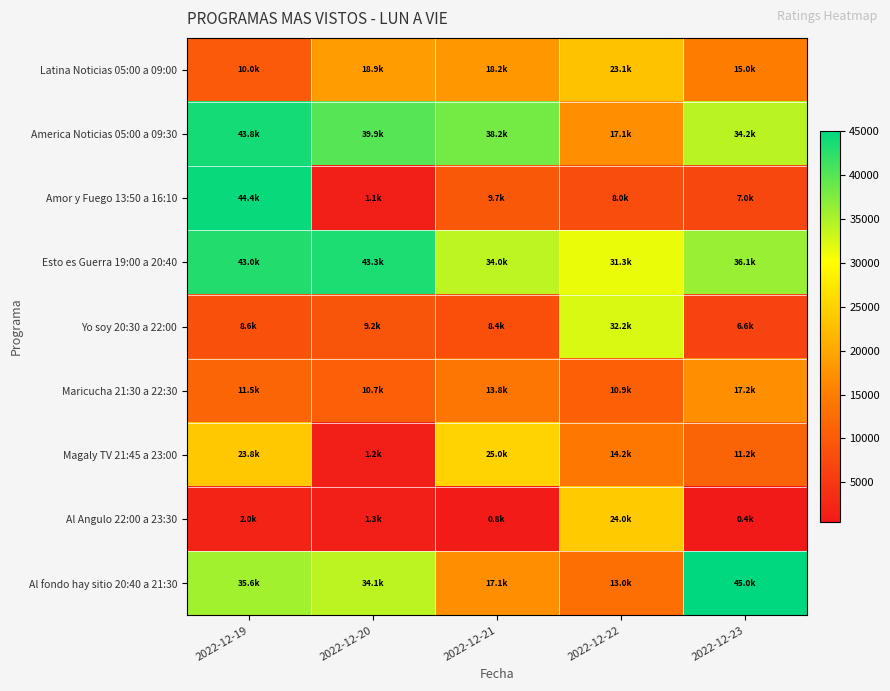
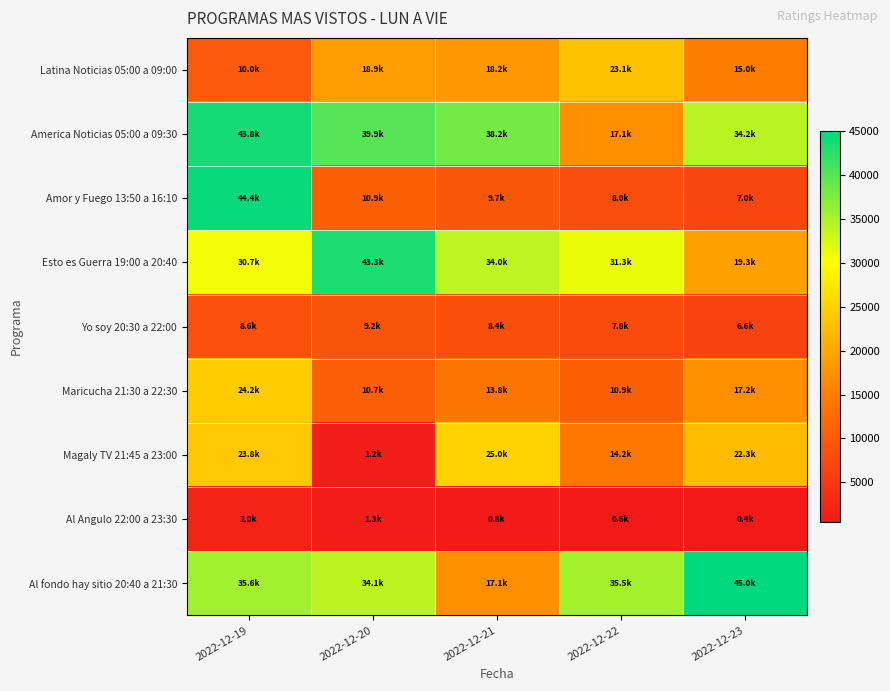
Amor y Fuego 13:50 a 16:10, 2022-12-20: 1.1k -> 10.9k
Esto es Guerra 19:00 a 20:40, 2022-12-19: 43.0k -> 30.7k
Esto es Guerra 19:00 a 20:40, 2022-12-23: 36.1k -> 19.3k
Yo soy 20:30 a 22:00, 2022-12-22: 32.2k -> 7.8k
Maricucha 21:30 a 22:30, 2022-12-19: 11.5k -> 24.2k
Magaly TV 21:45 a 23:00, 2022-12-23: 11.2k -> 22.3k
Al Angulo 22:00 a 23:30, 2022-12-22: 24.0k -> 0.6k
Al fondo hay sitio 20:40 a 21:30, 2022-12-22: 13.0k -> 35.5k
